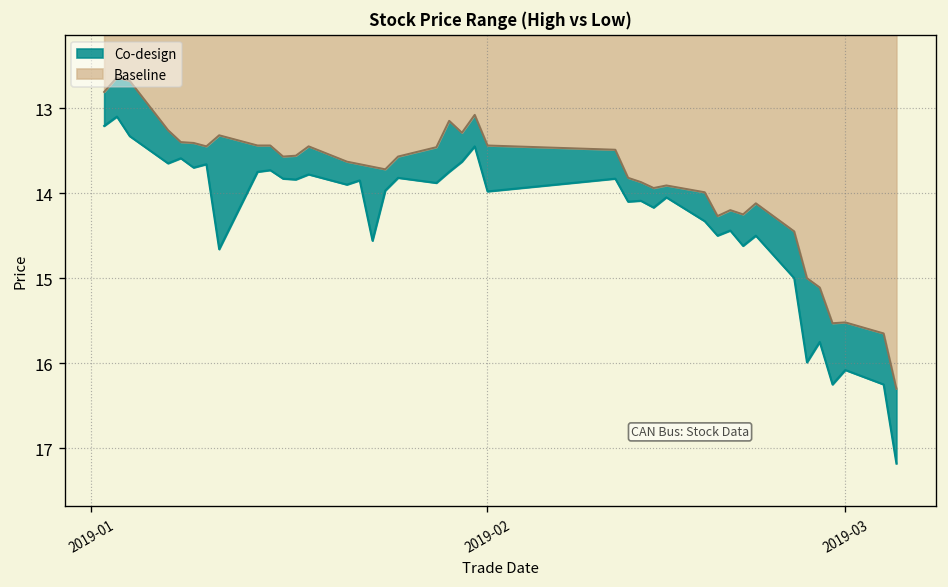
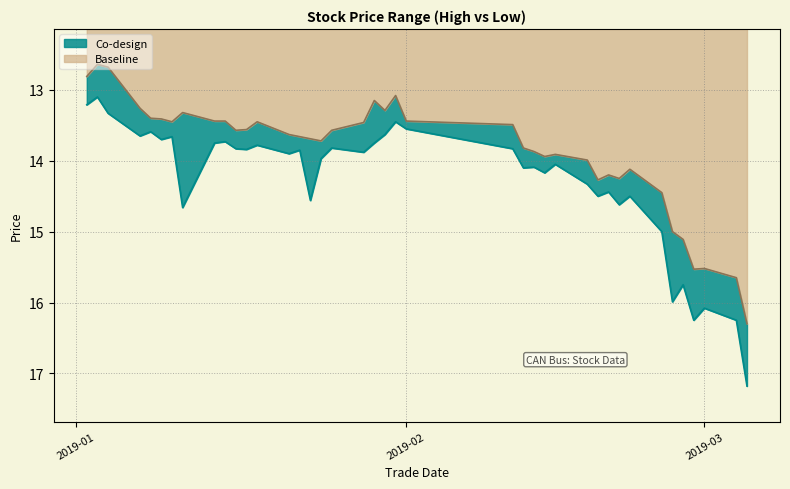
Co-design, 2019-02: 14.0 -> 13.6
